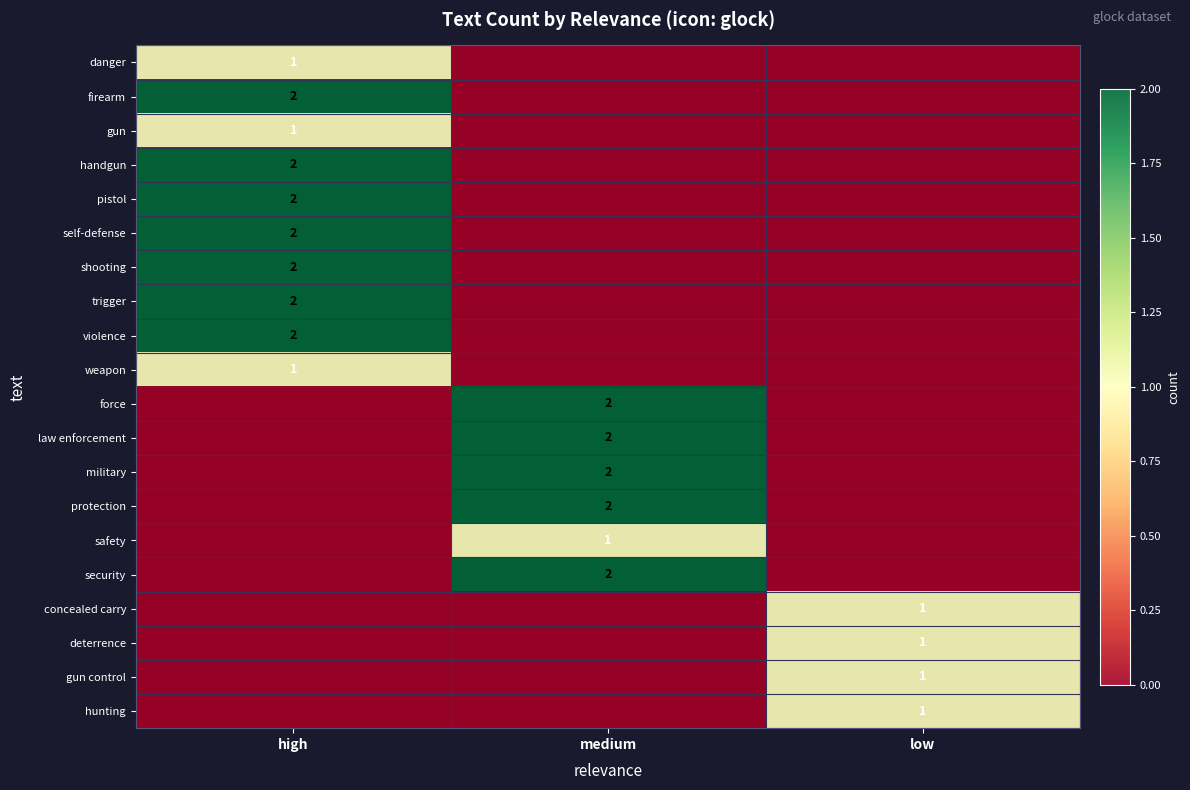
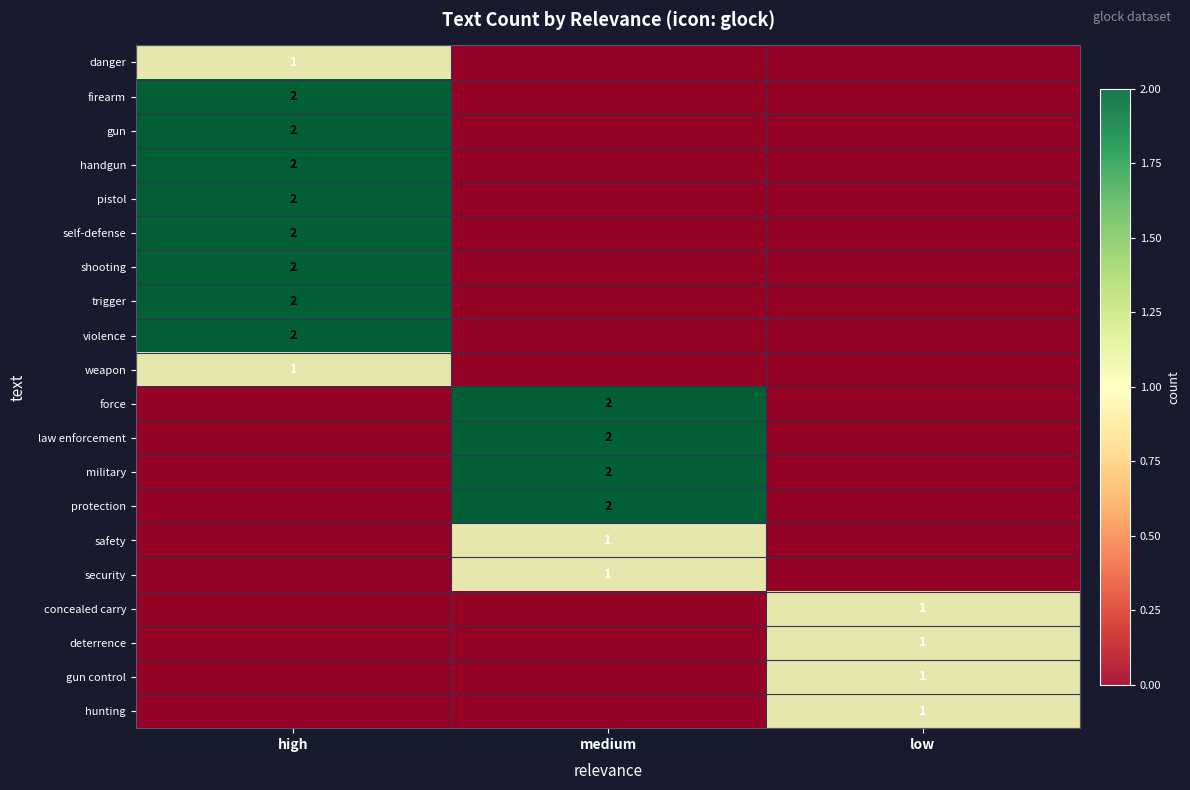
gun, high: 1 -> 2
security, medium: 2 -> 1
